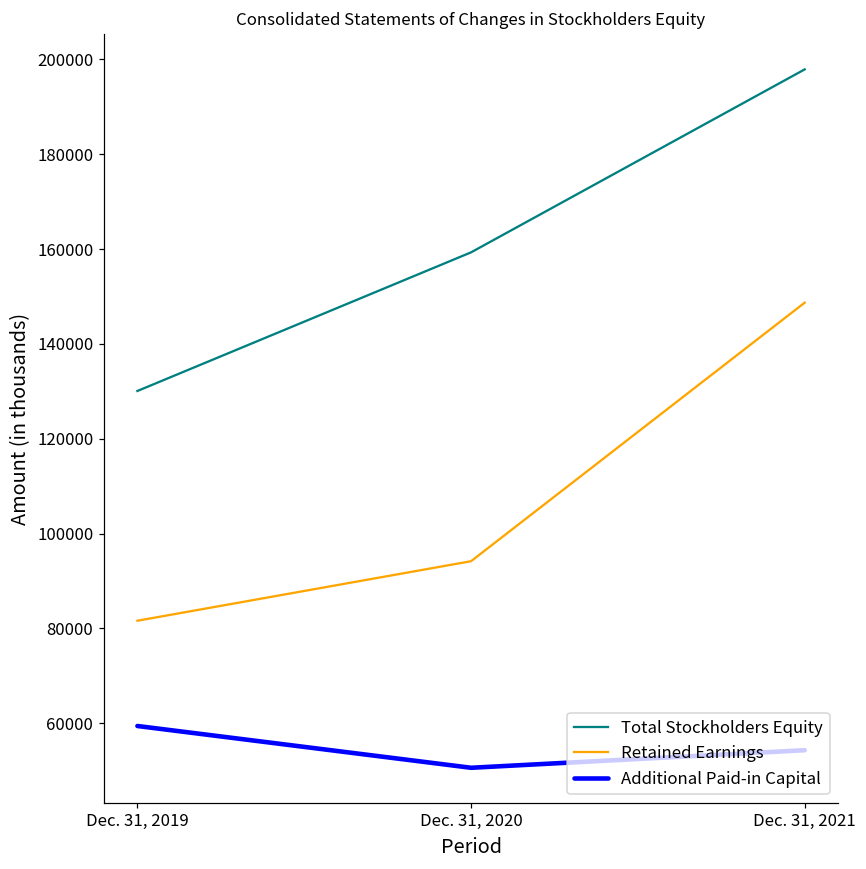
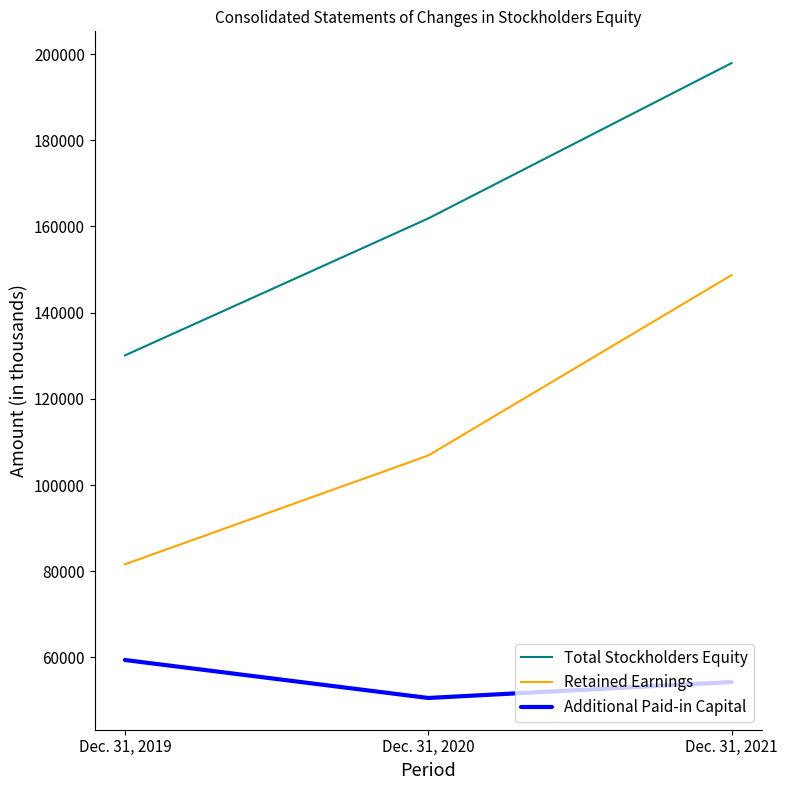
Total Stockholders Equity, Dec. 31, 2020: 159000 -> 162000
Retained Earnings, Dec. 31, 2020: 94000 -> 107000
